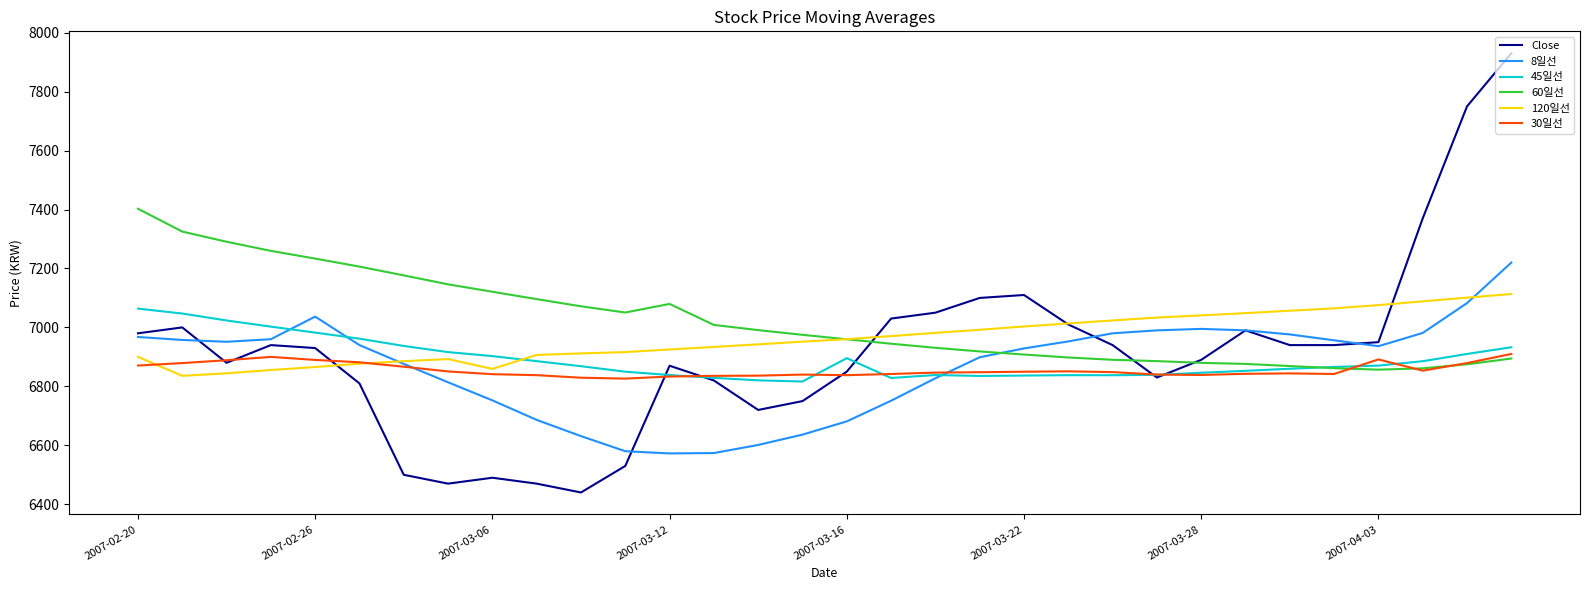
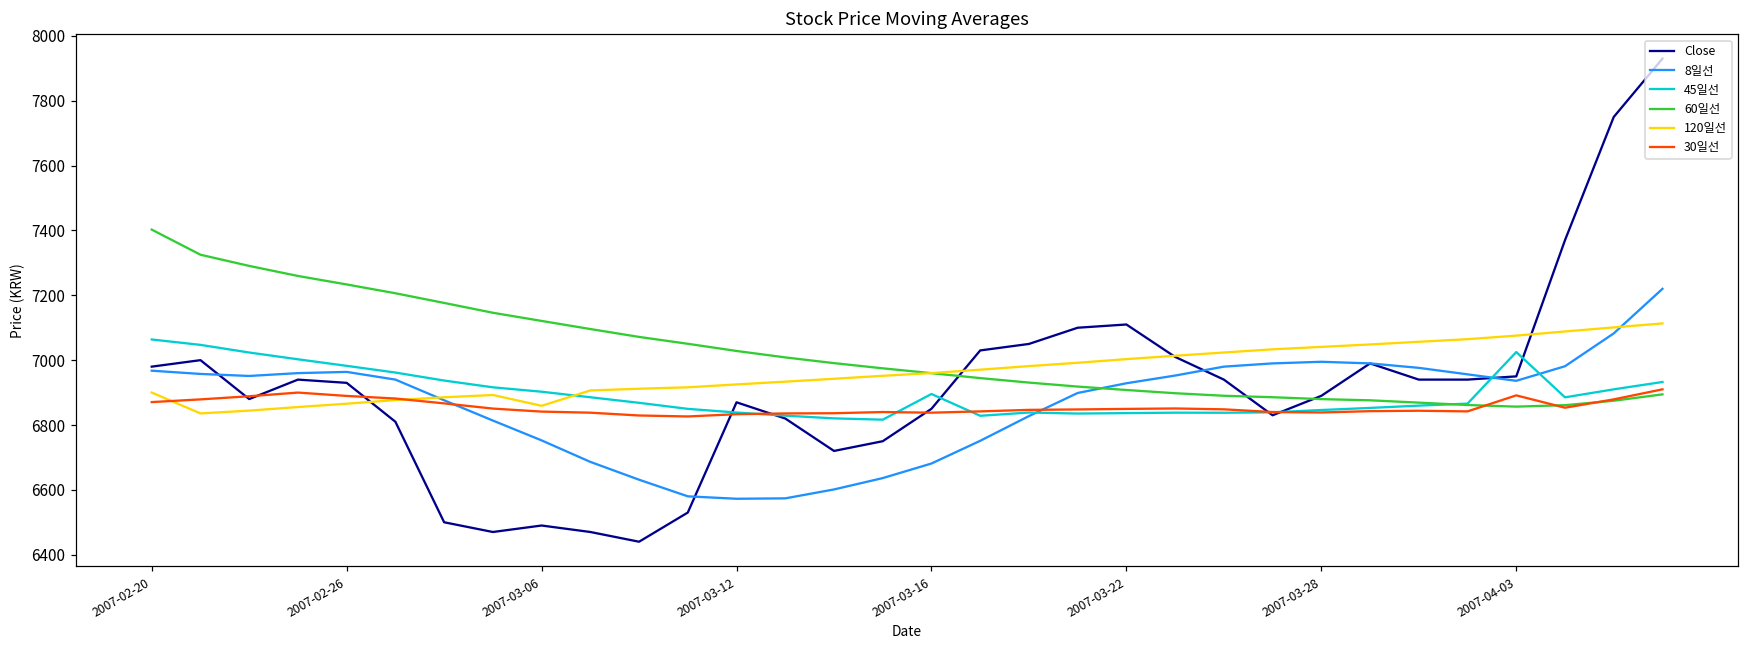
8일선, 2007-02-26: 7040 -> 6960
60일선, 2007-03-12: 7080 -> 7030
45일선, 2007-04-03: 6870 -> 7030
